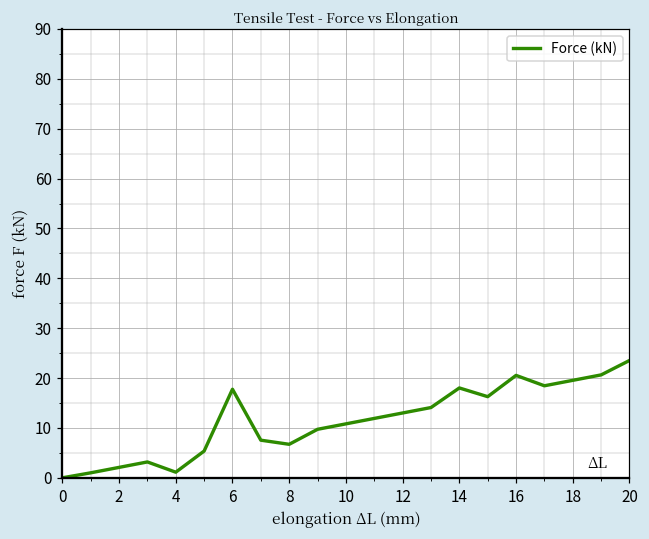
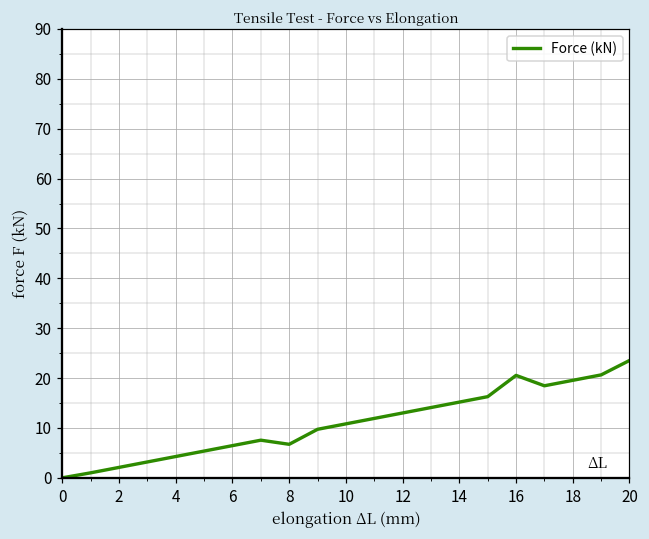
4: 1 -> 4
6: 18 -> 6
14: 18 -> 15
